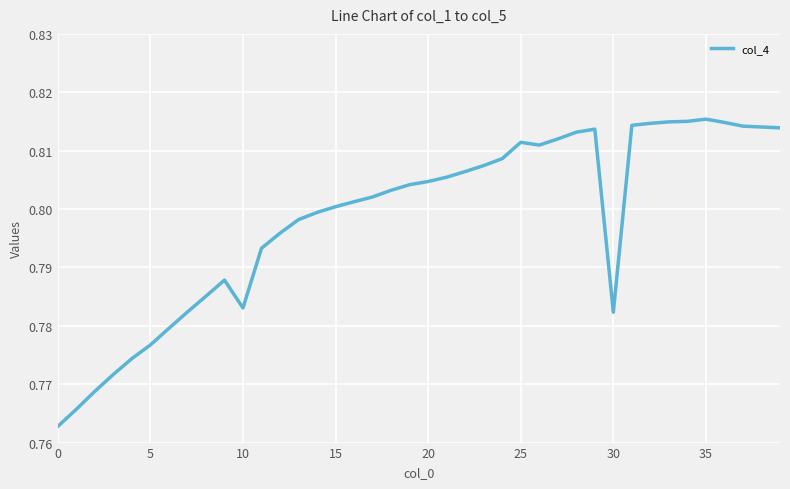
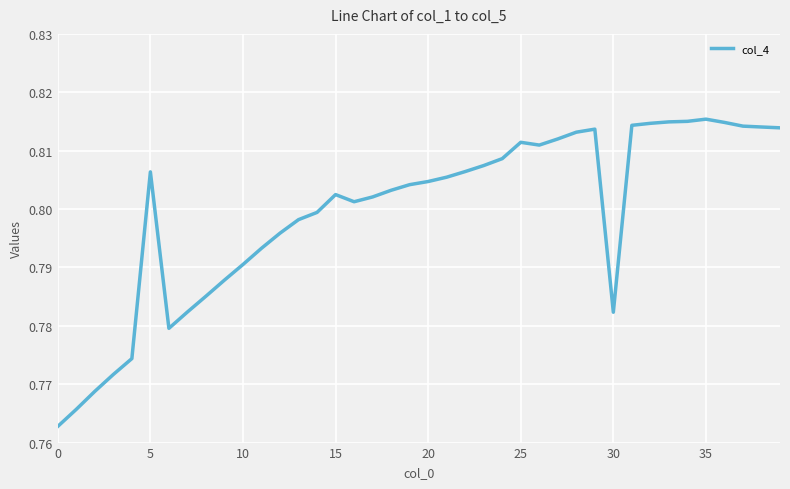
5: 0.777 -> 0.806
10: 0.783 -> 0.791
15: 0.800 -> 0.802
